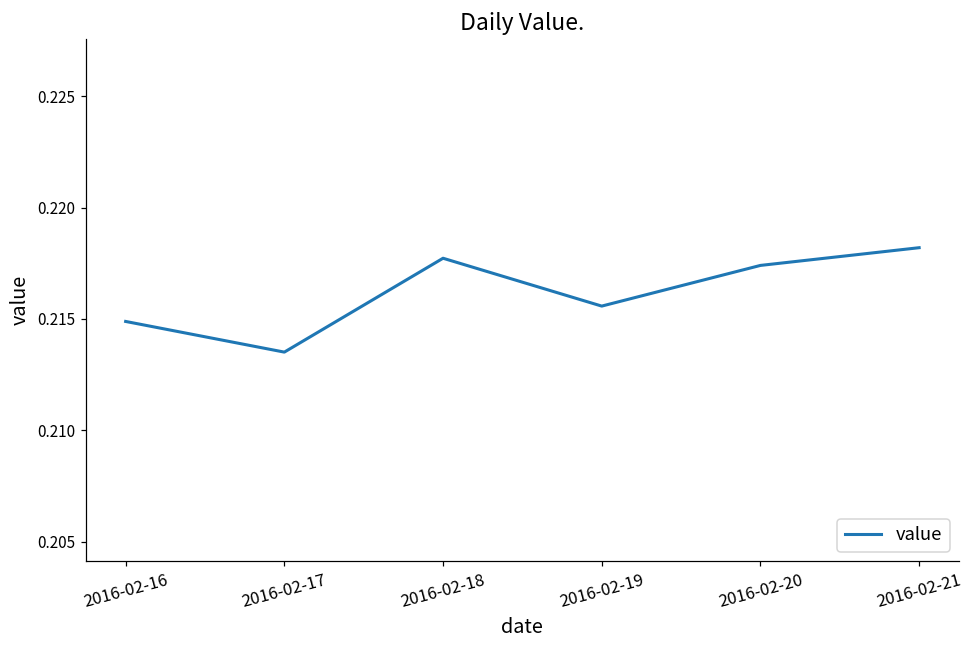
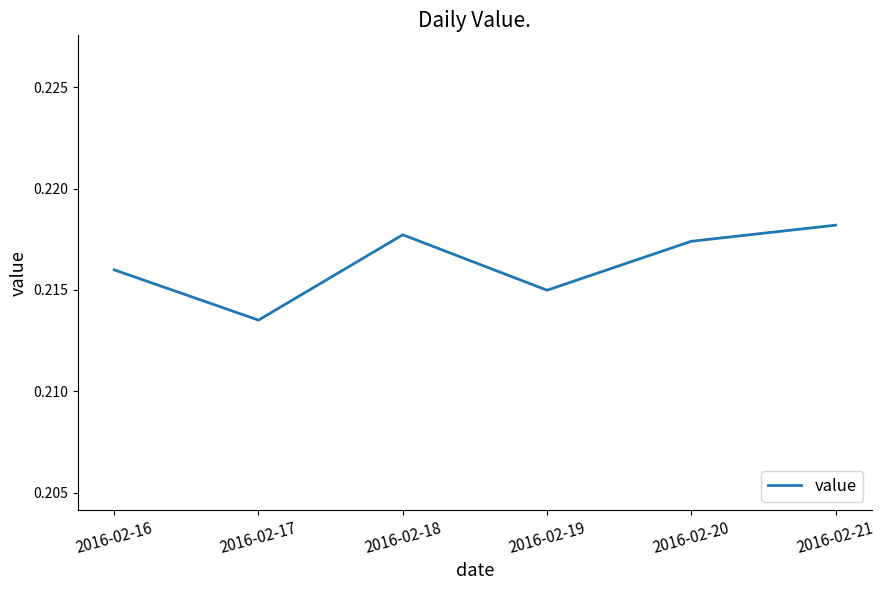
2016-02-16: 0.2149 -> 0.2160
2016-02-19: 0.2156 -> 0.2150
